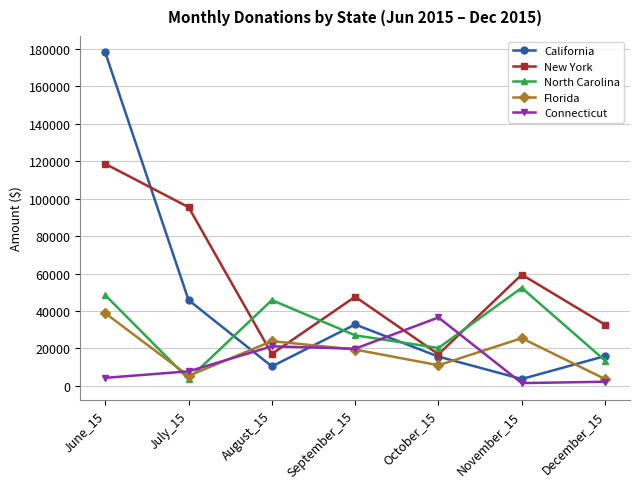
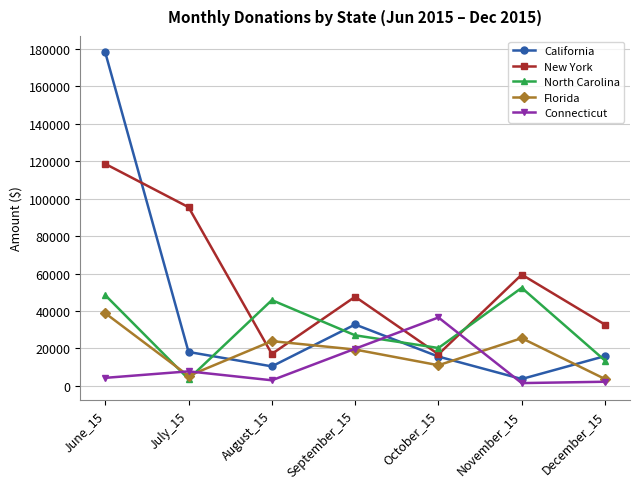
California, July_15: 46000 -> 18000
Connecticut, August_15: 21000 -> 3000
